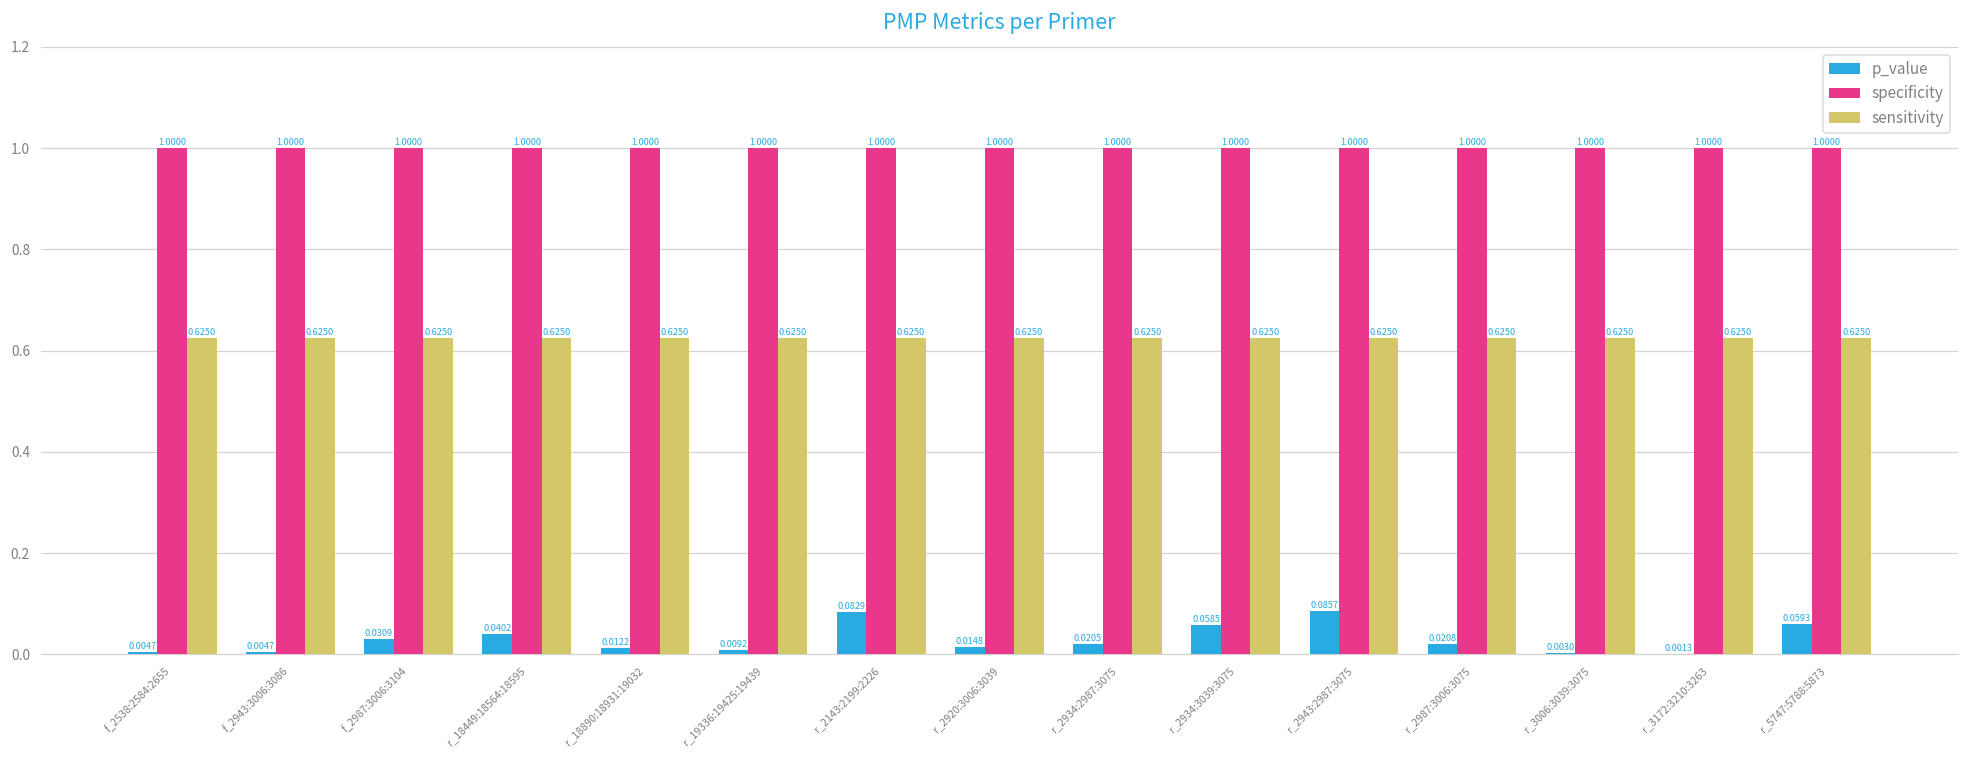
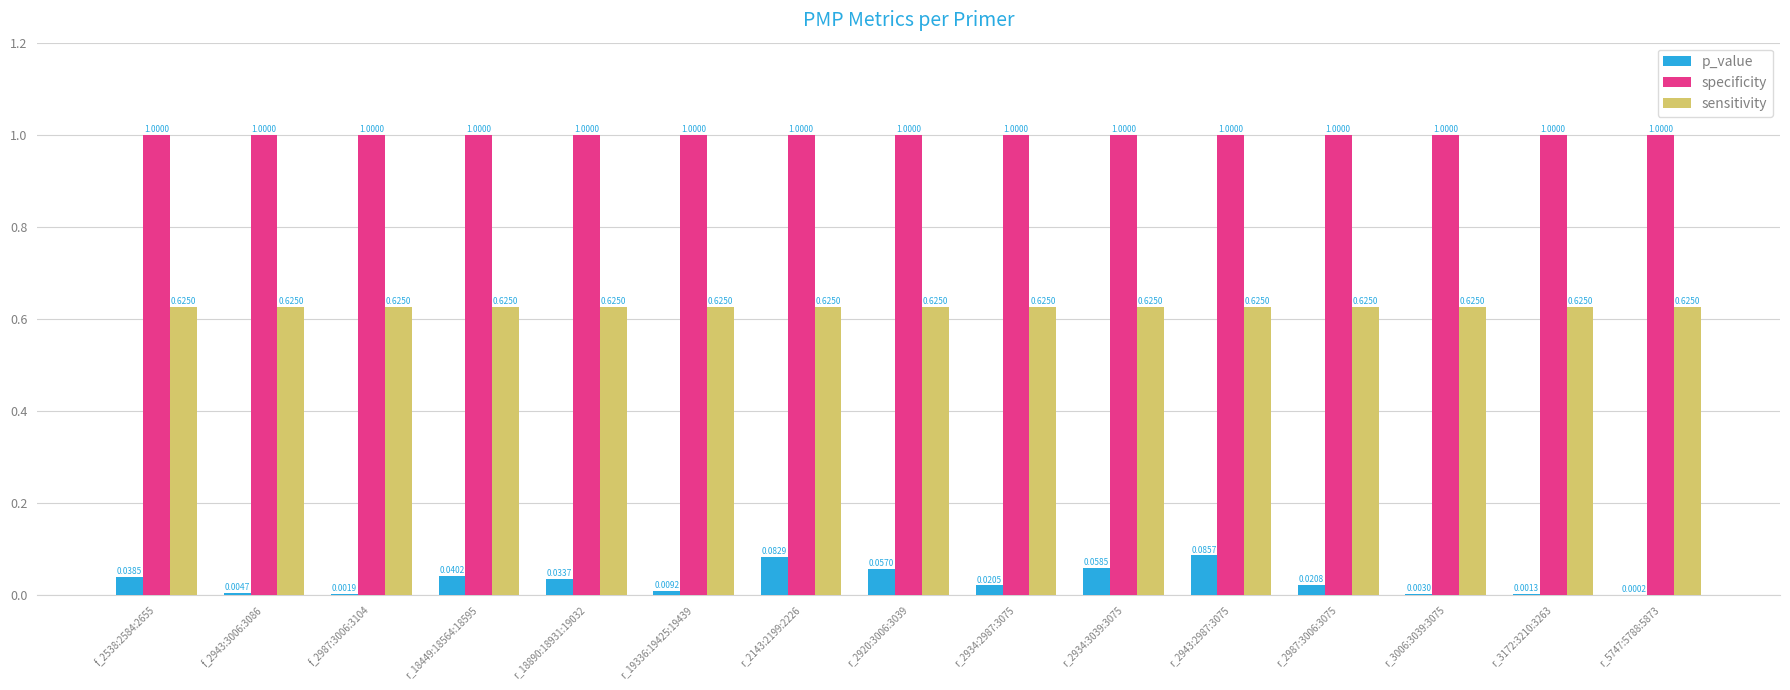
p_value, f_2538:2584:2655: 0.0047 -> 0.0385
p_value, f_2987:3006:3104: 0.0309 -> 0.0019
p_value, r_18890:18931:19032: 0.0122 -> 0.0337
p_value, r_2920:3006:3039: 0.0148 -> 0.0570
p_value, r_5747:5788:5873: 0.0593 -> 0.0002
